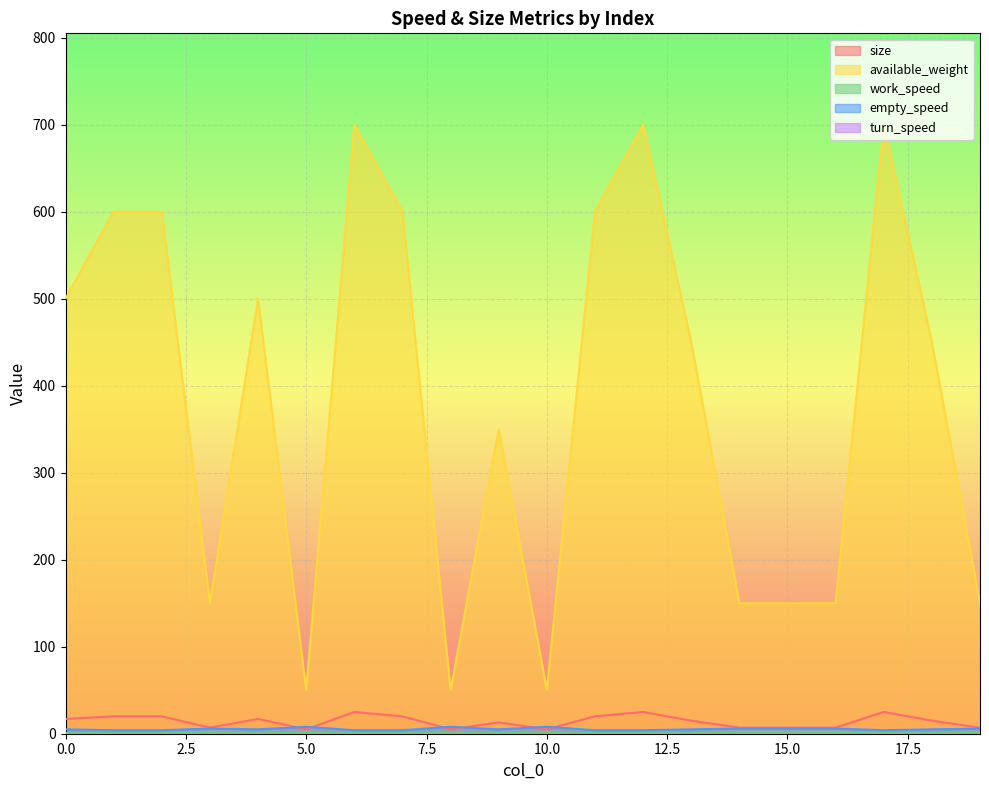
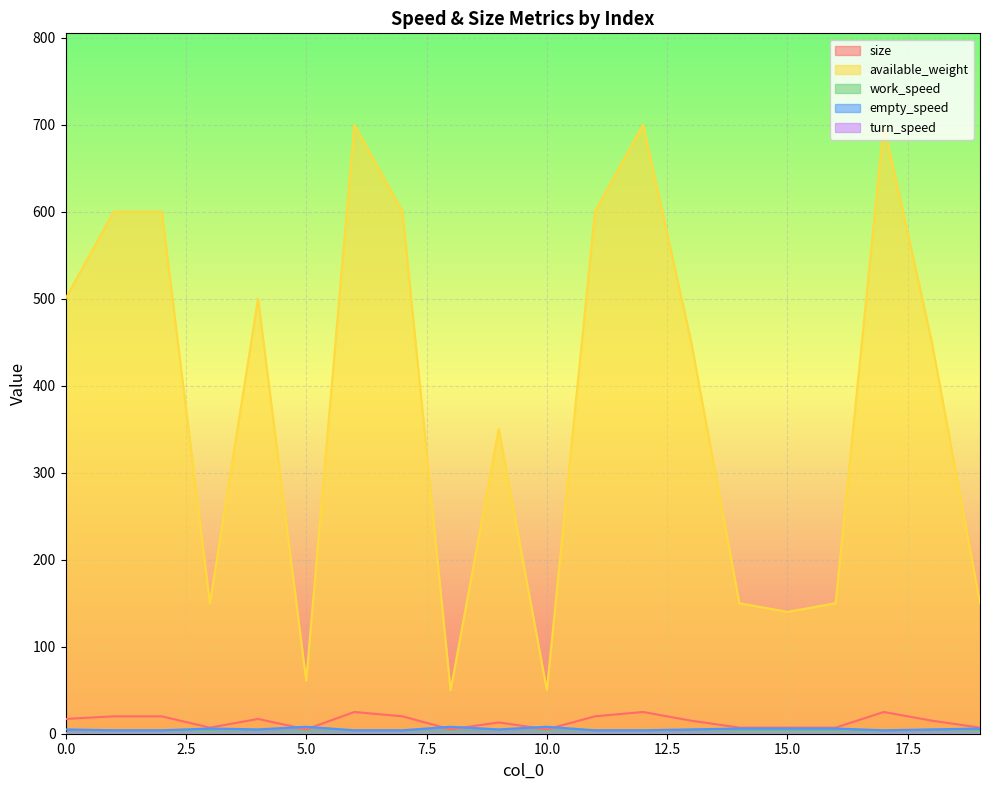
available_weight, 5.0: 50 -> 60
available_weight, 15.0: 150 -> 140
